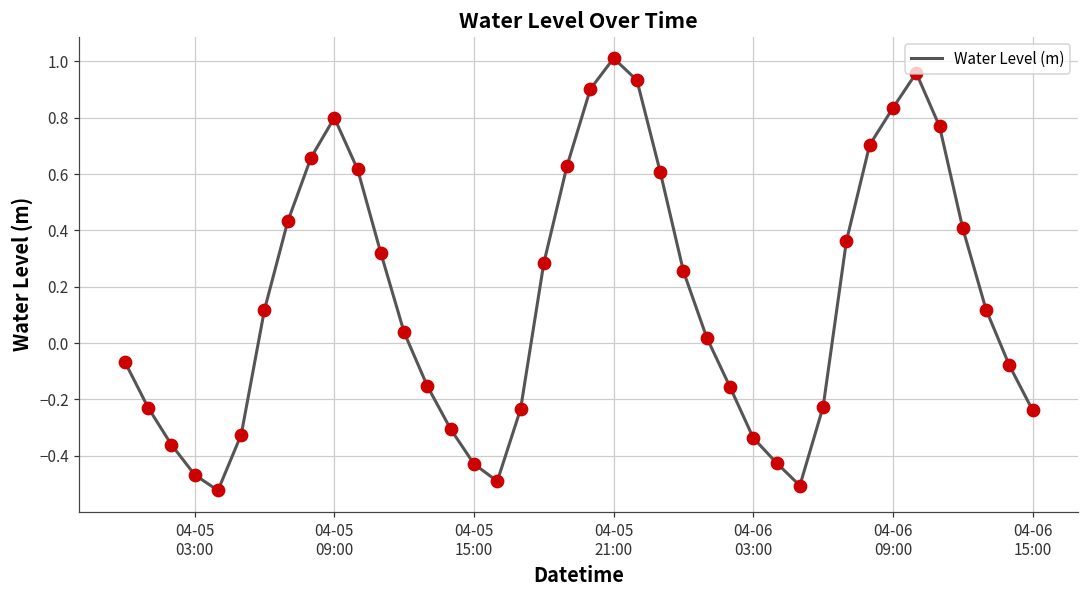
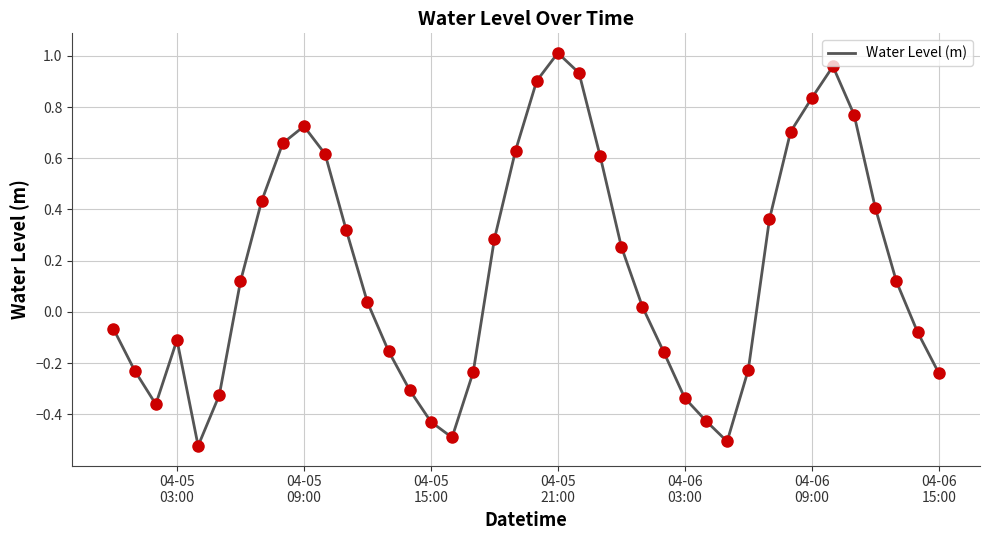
04-05 03:00: -0.47 -> -0.11
04-05 09:00: 0.80 -> 0.73
